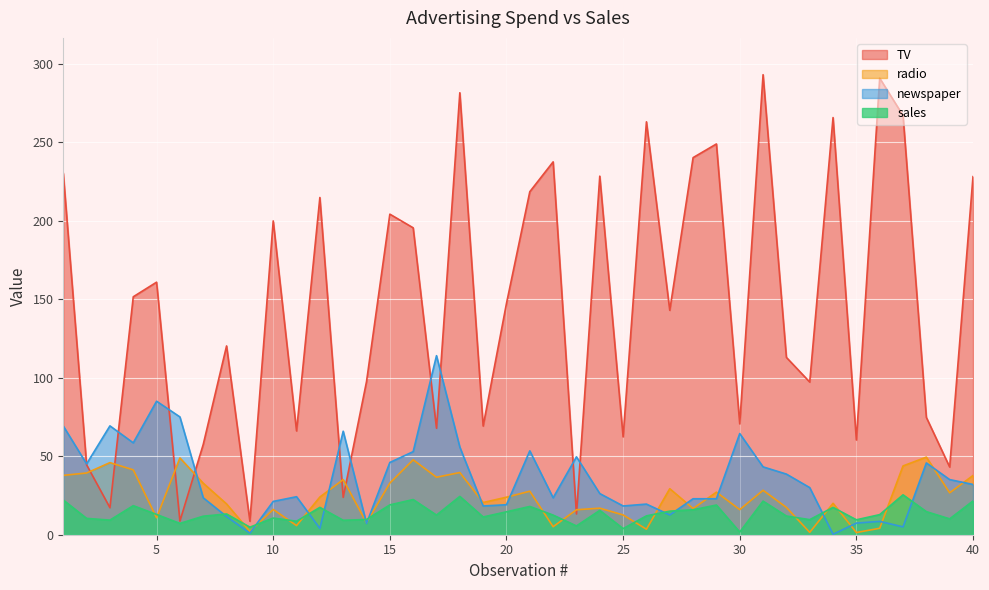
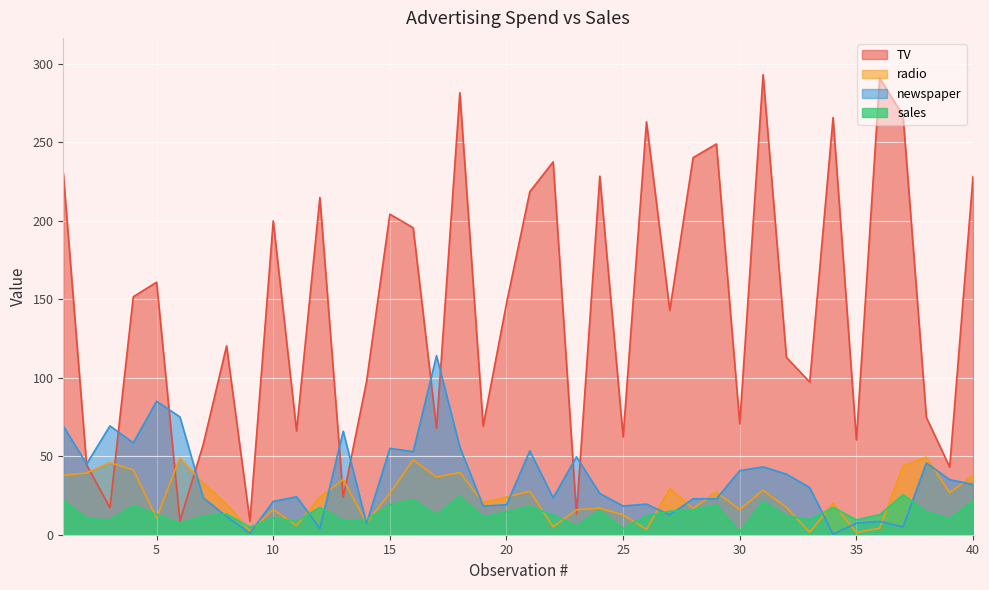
radio, 15: 33 -> 26
newspaper, 15: 46 -> 55
newspaper, 30: 64 -> 41
